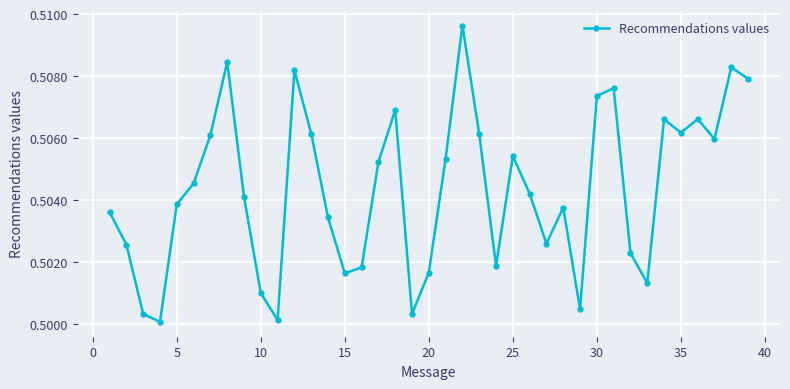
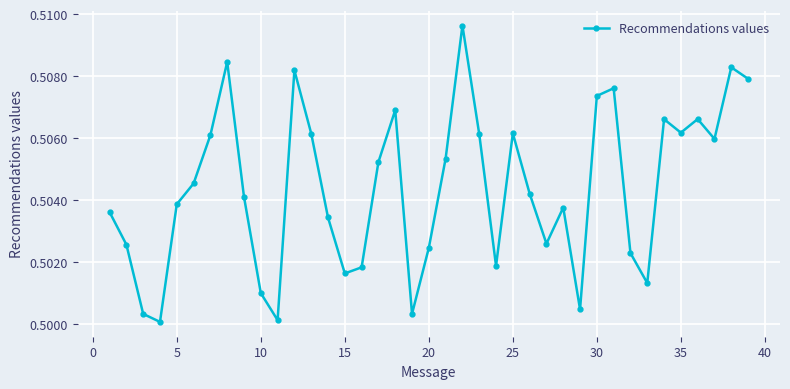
20: 0.5017 -> 0.5025
25: 0.5054 -> 0.5062
